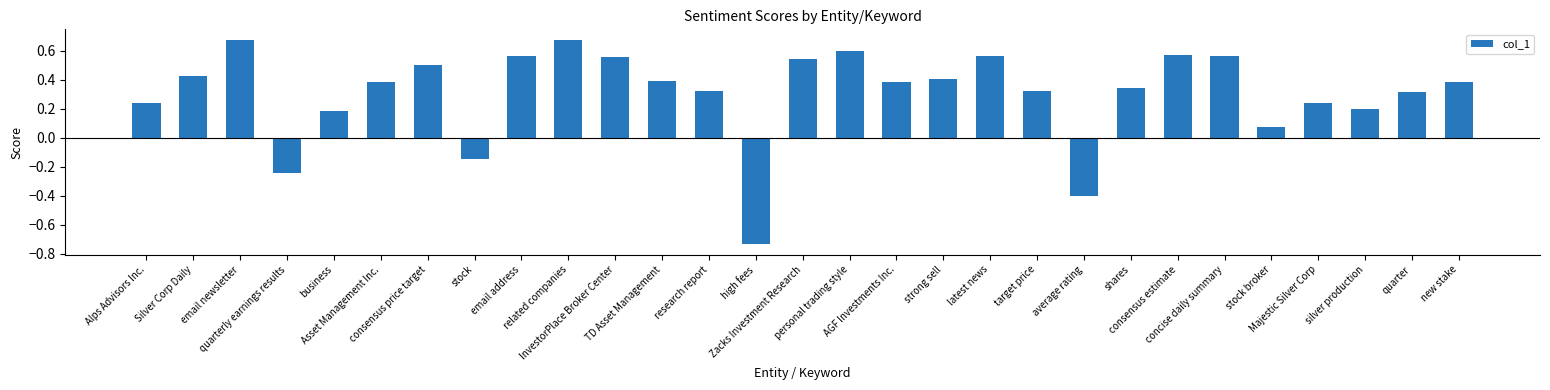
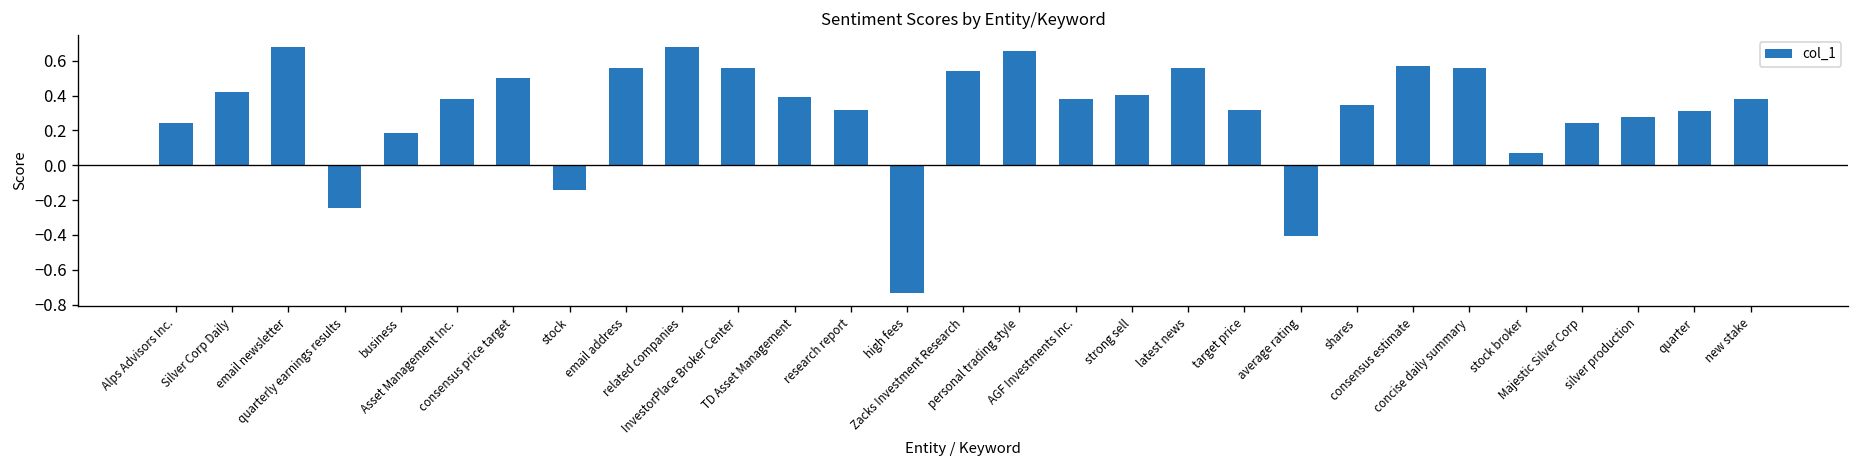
personal trading style: 0.60 -> 0.66
silver production: 0.20 -> 0.28
